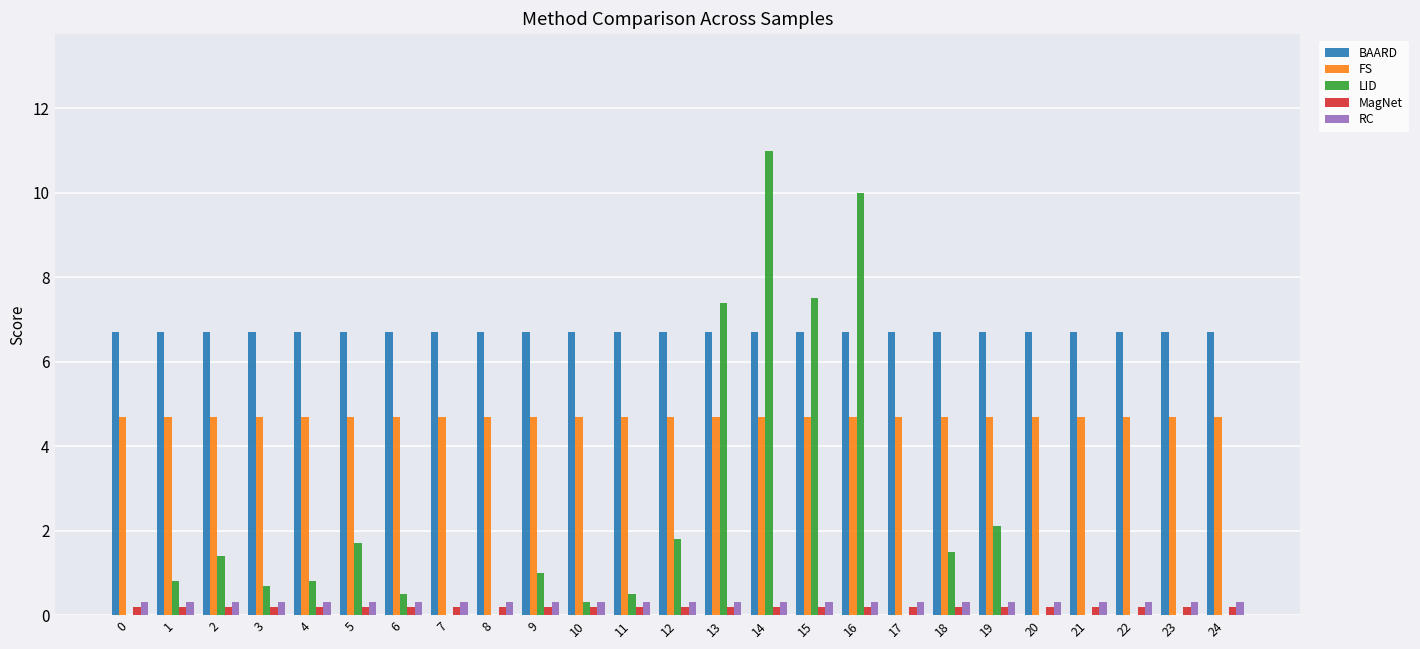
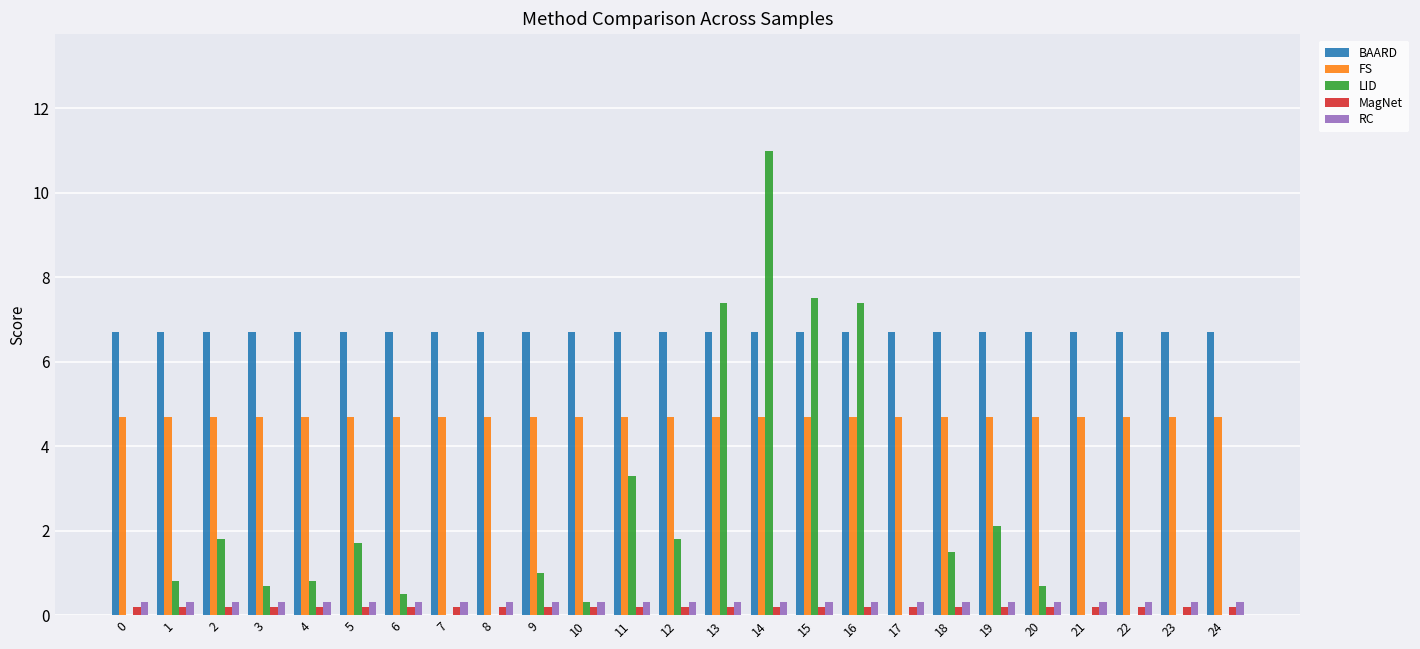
LID, 2: 1.4 -> 1.8
LID, 11: 0.5 -> 3.3
LID, 16: 10.0 -> 7.4
LID, 20: 0.0 -> 0.7
